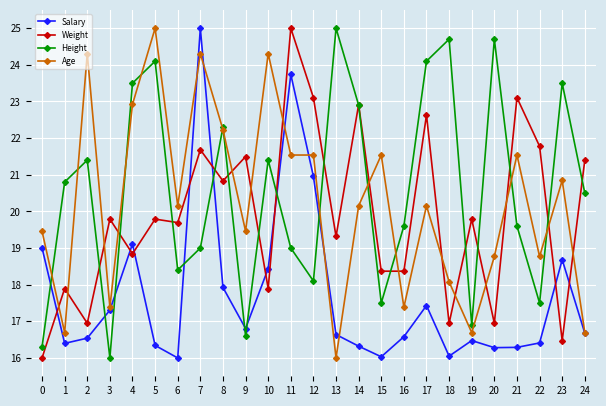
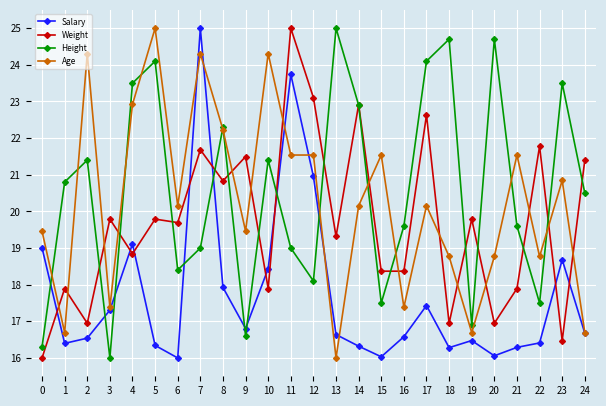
Salary, 18: 16.0 -> 16.3
Age, 18: 18.1 -> 18.8
Salary, 20: 16.3 -> 16.1
Weight, 21: 23.1 -> 17.9
